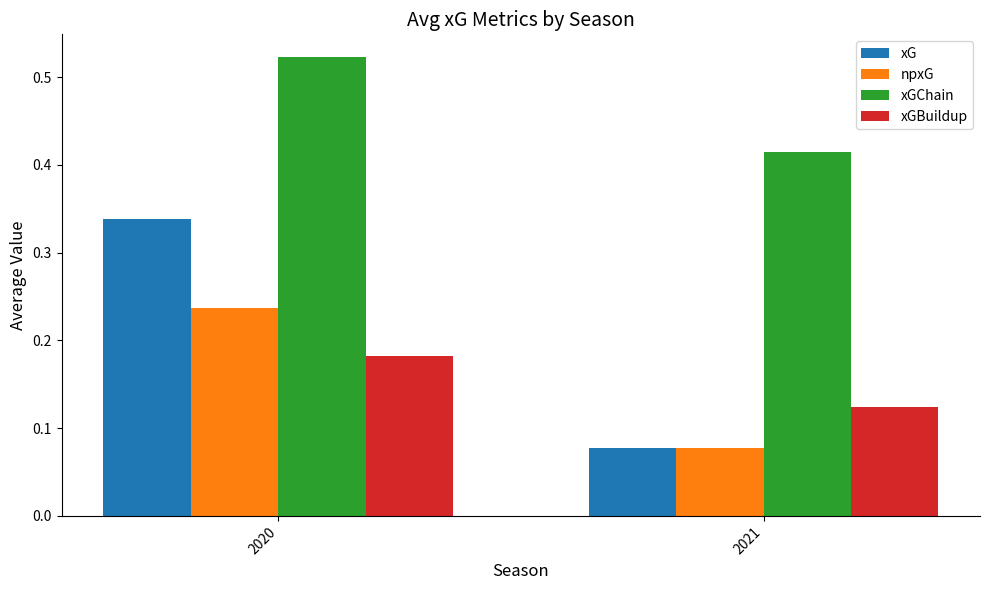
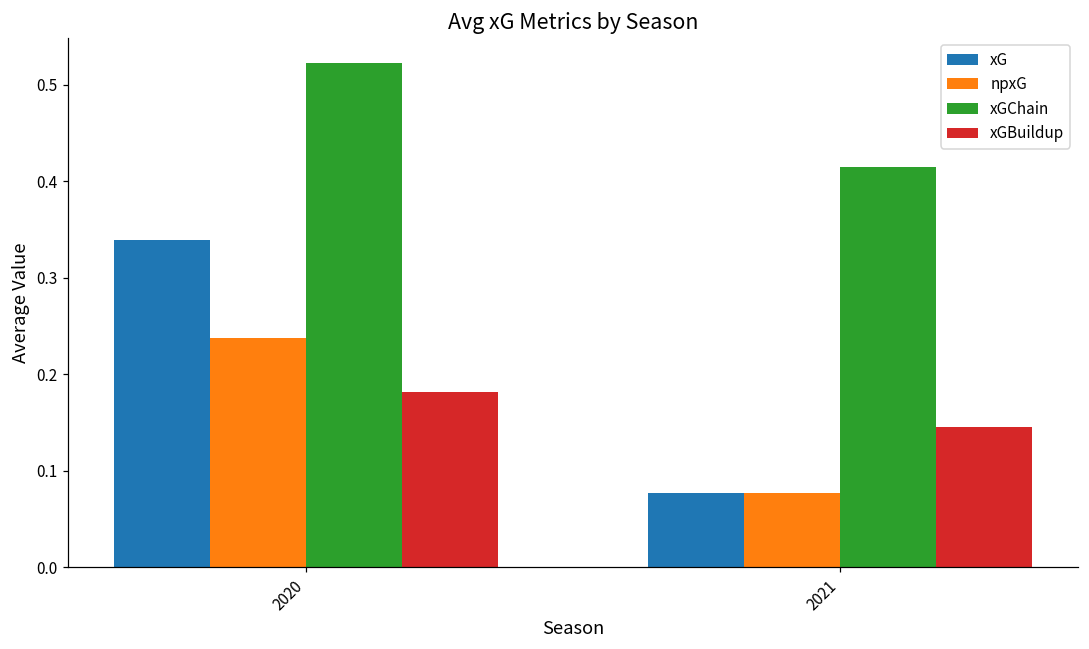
xGBuildup, 2021: 0.12 -> 0.15
